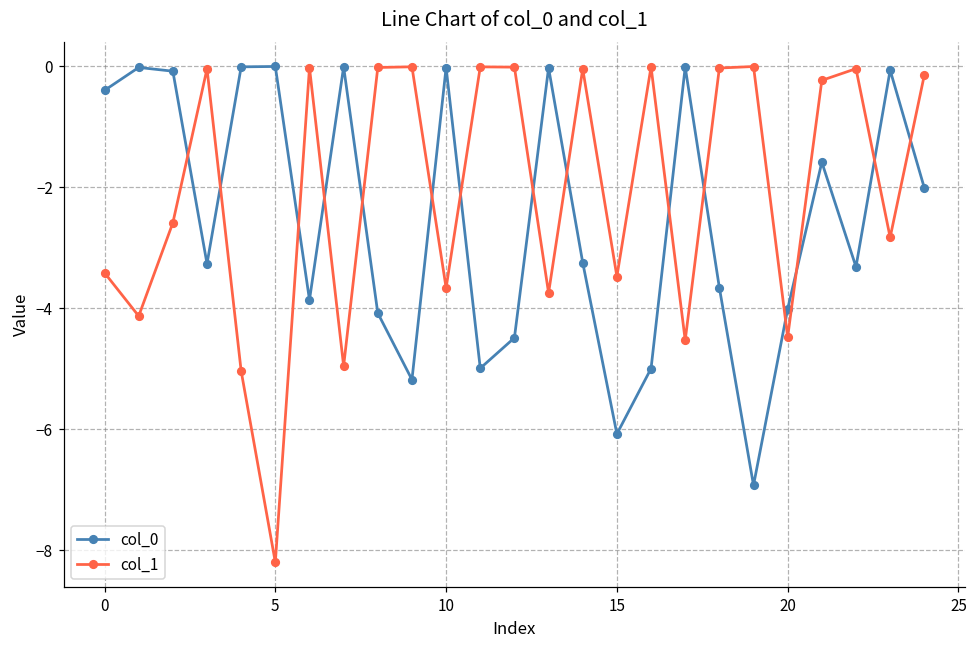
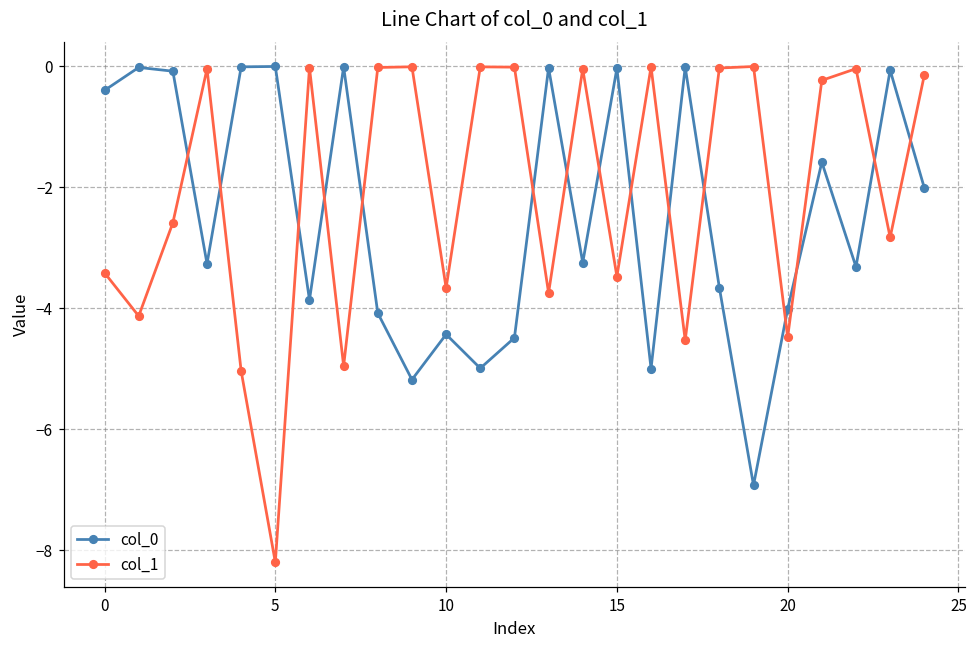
col_0, 10: 0.0 -> -4.4
col_0, 15: -6.1 -> 0.0
